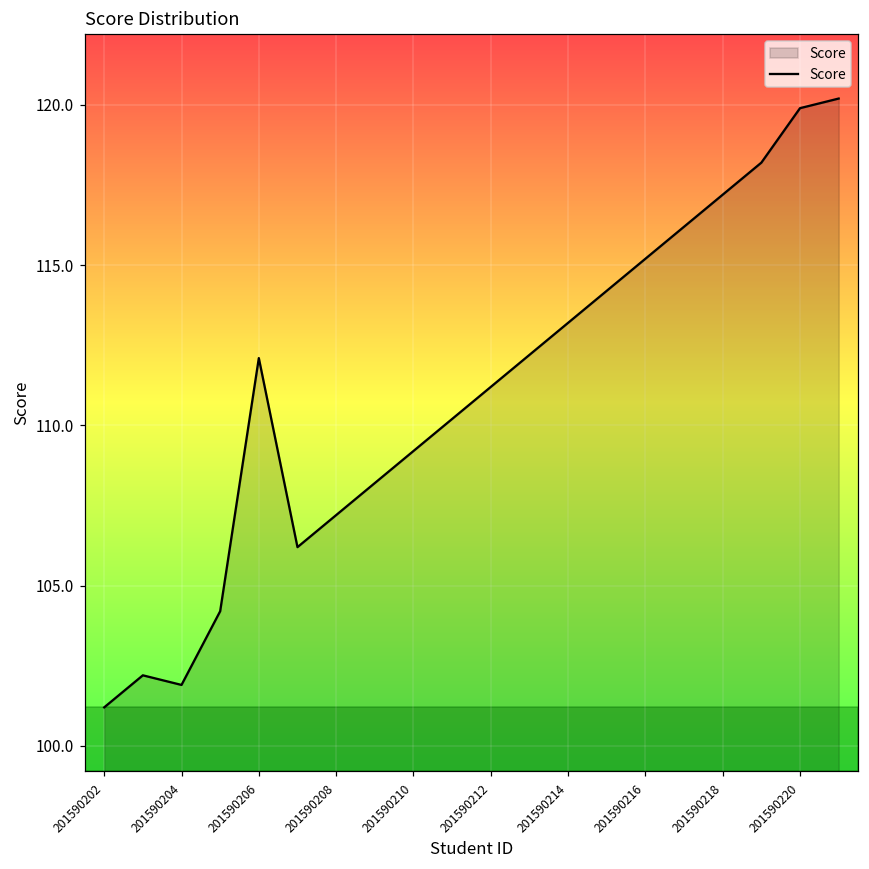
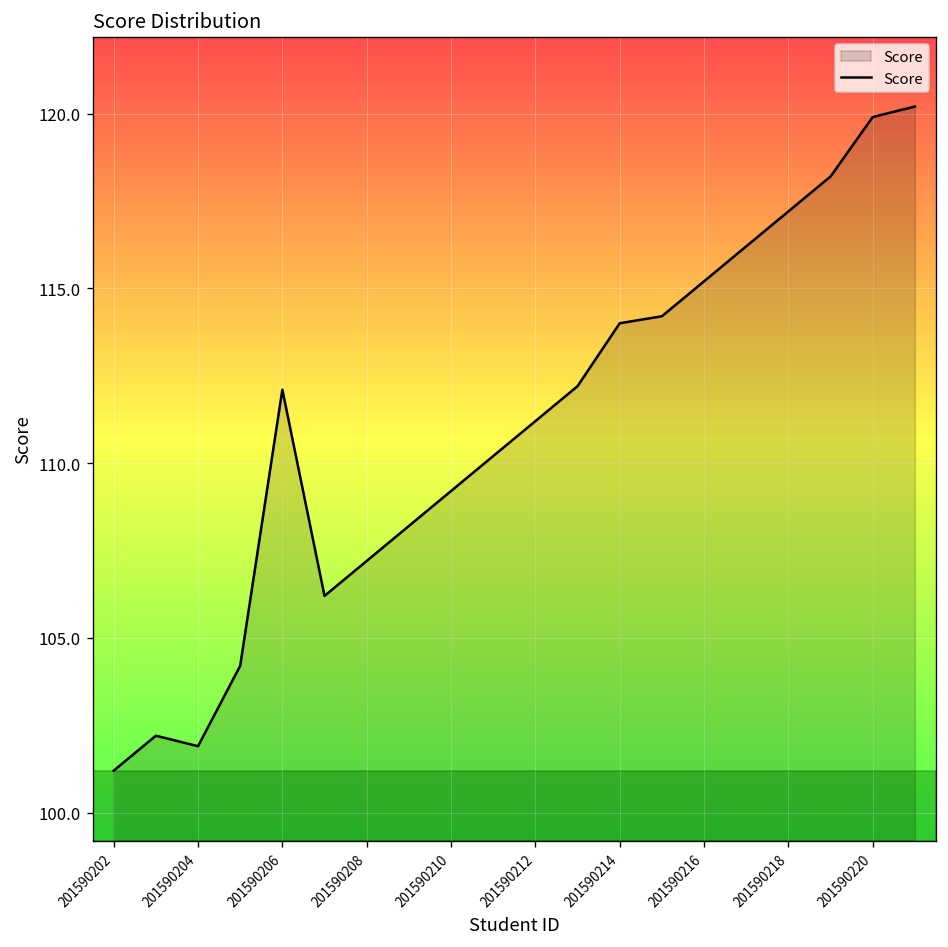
201590214: 113.2 -> 114.0
